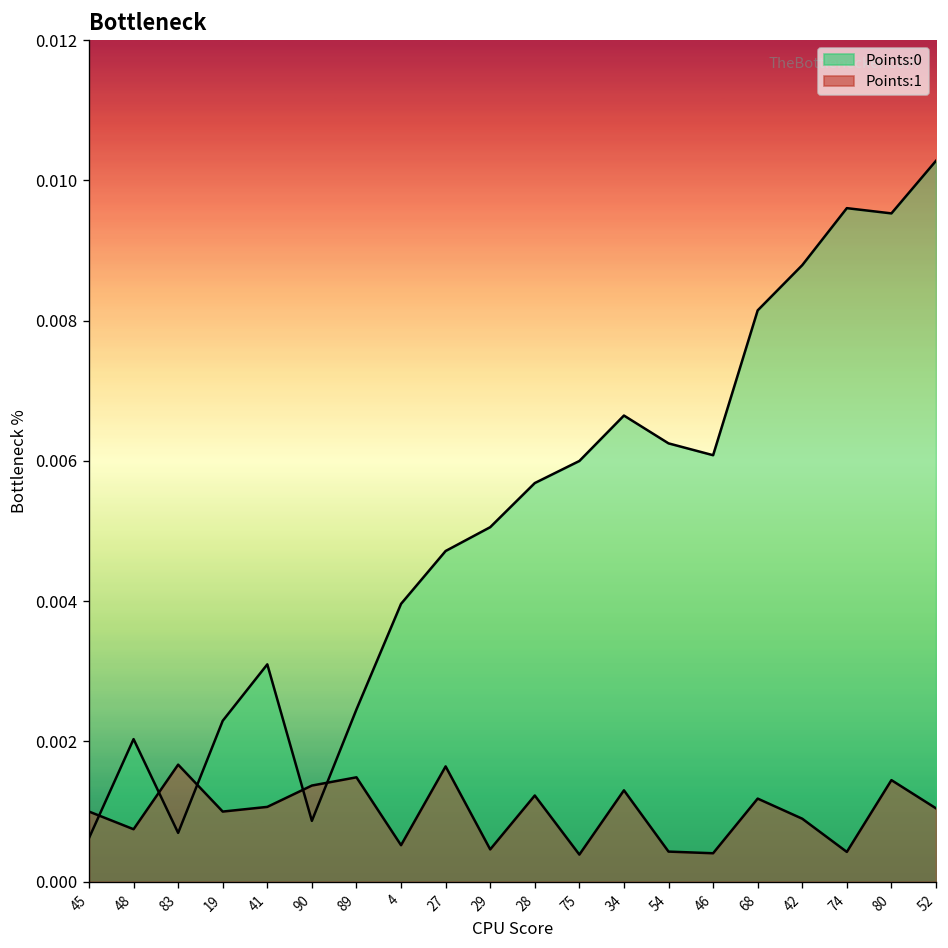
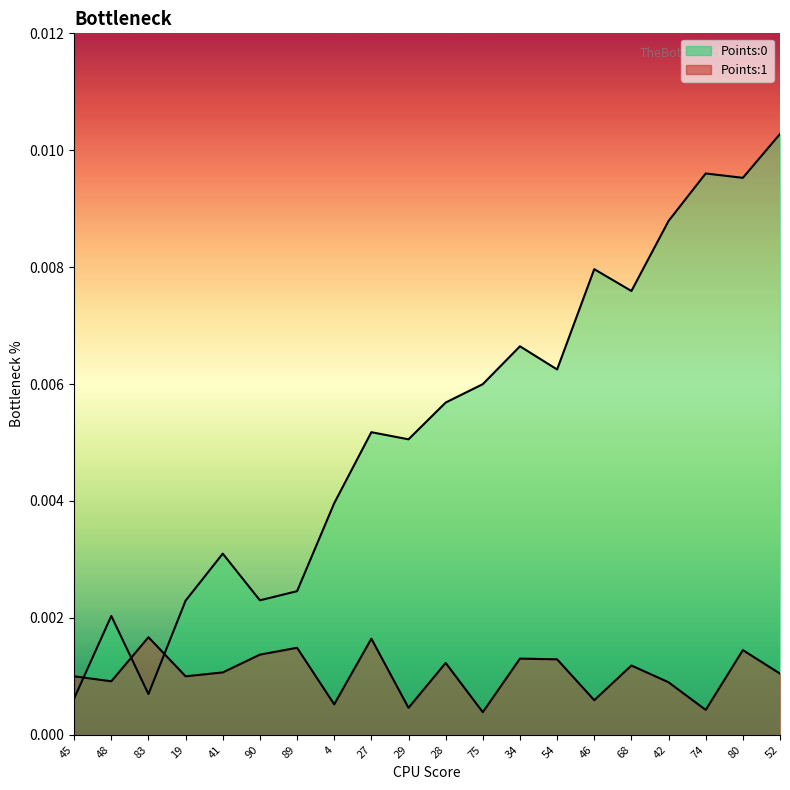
Points:1, 48: 0.0007 -> 0.0009
Points:0, 90: 0.0009 -> 0.0023
Points:0, 27: 0.0047 -> 0.0052
Points:1, 54: 0.0004 -> 0.0013
Points:0, 46: 0.0061 -> 0.0080
Points:1, 46: 0.0004 -> 0.0006
Points:0, 68: 0.0081 -> 0.0076
